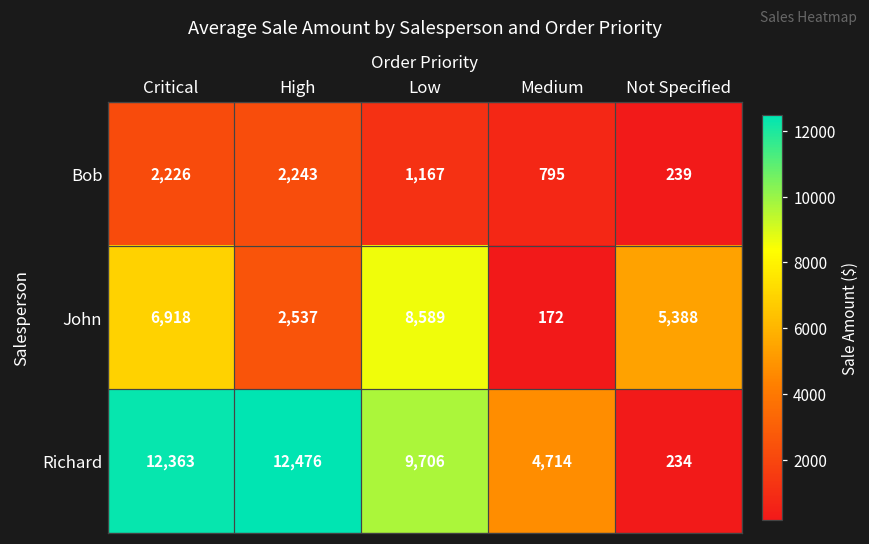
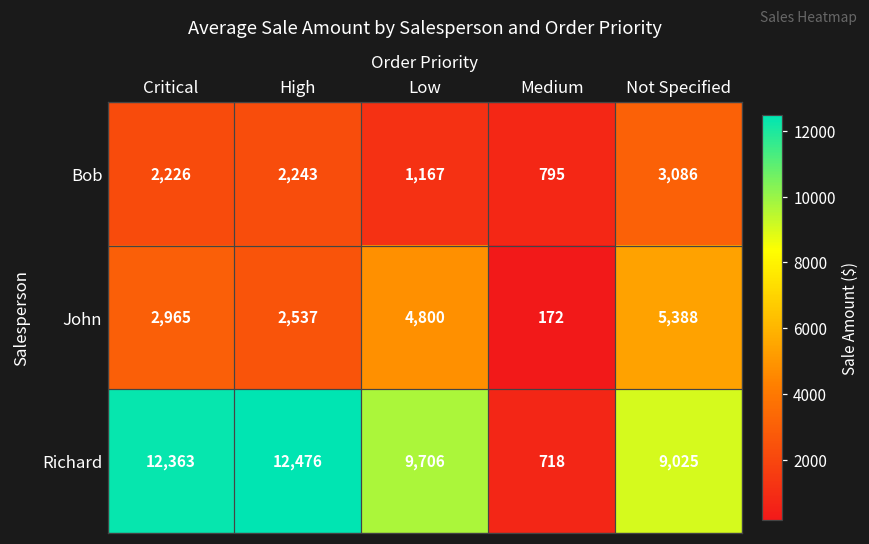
Bob, Not Specified: 239 -> 3,086
John, Critical: 6,918 -> 2,965
John, Low: 8,589 -> 4,800
Richard, Medium: 4,714 -> 718
Richard, Not Specified: 234 -> 9,025
